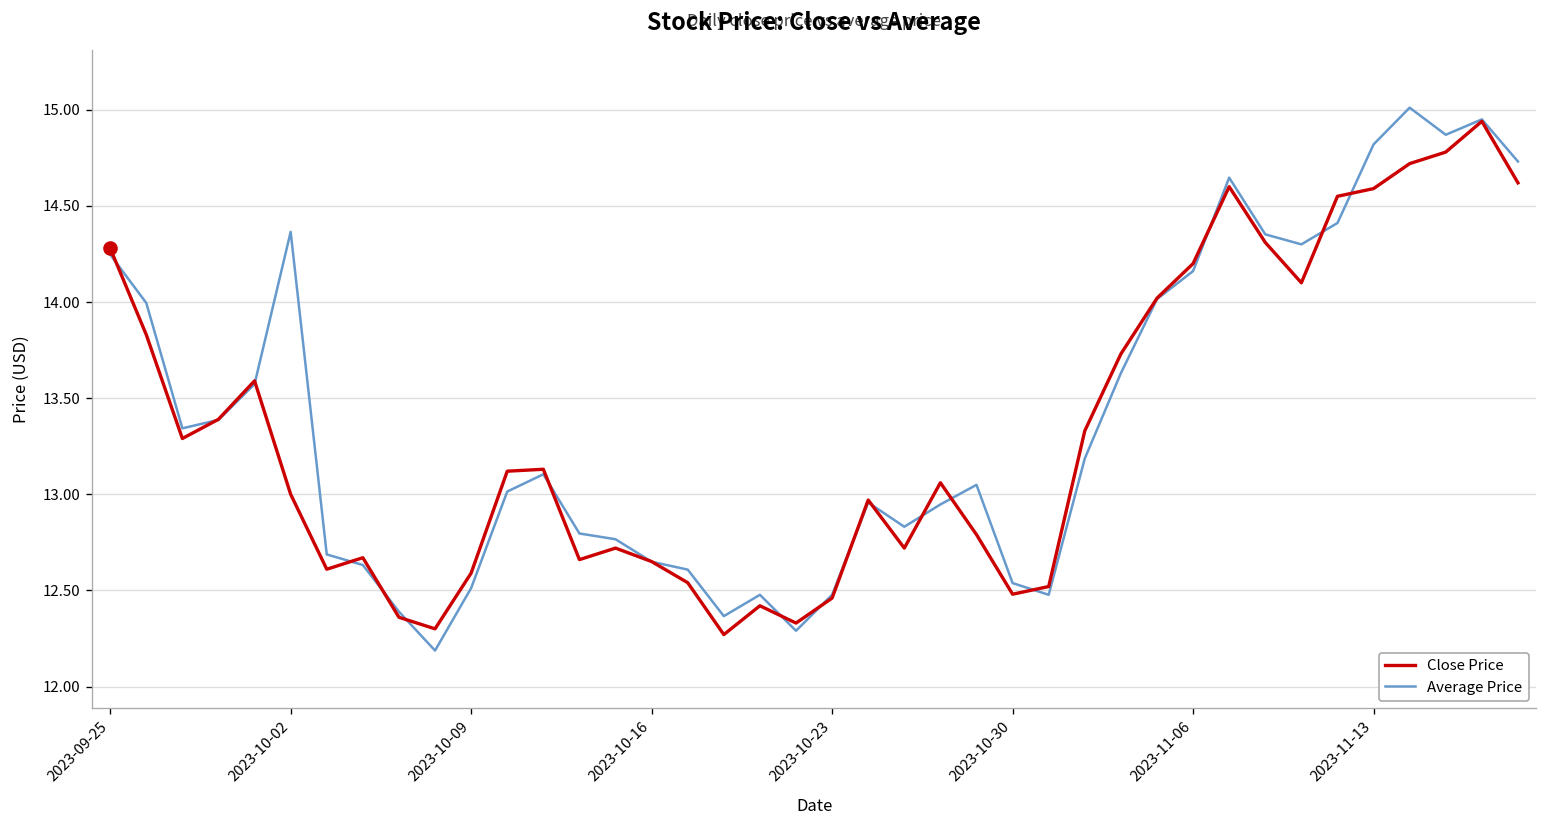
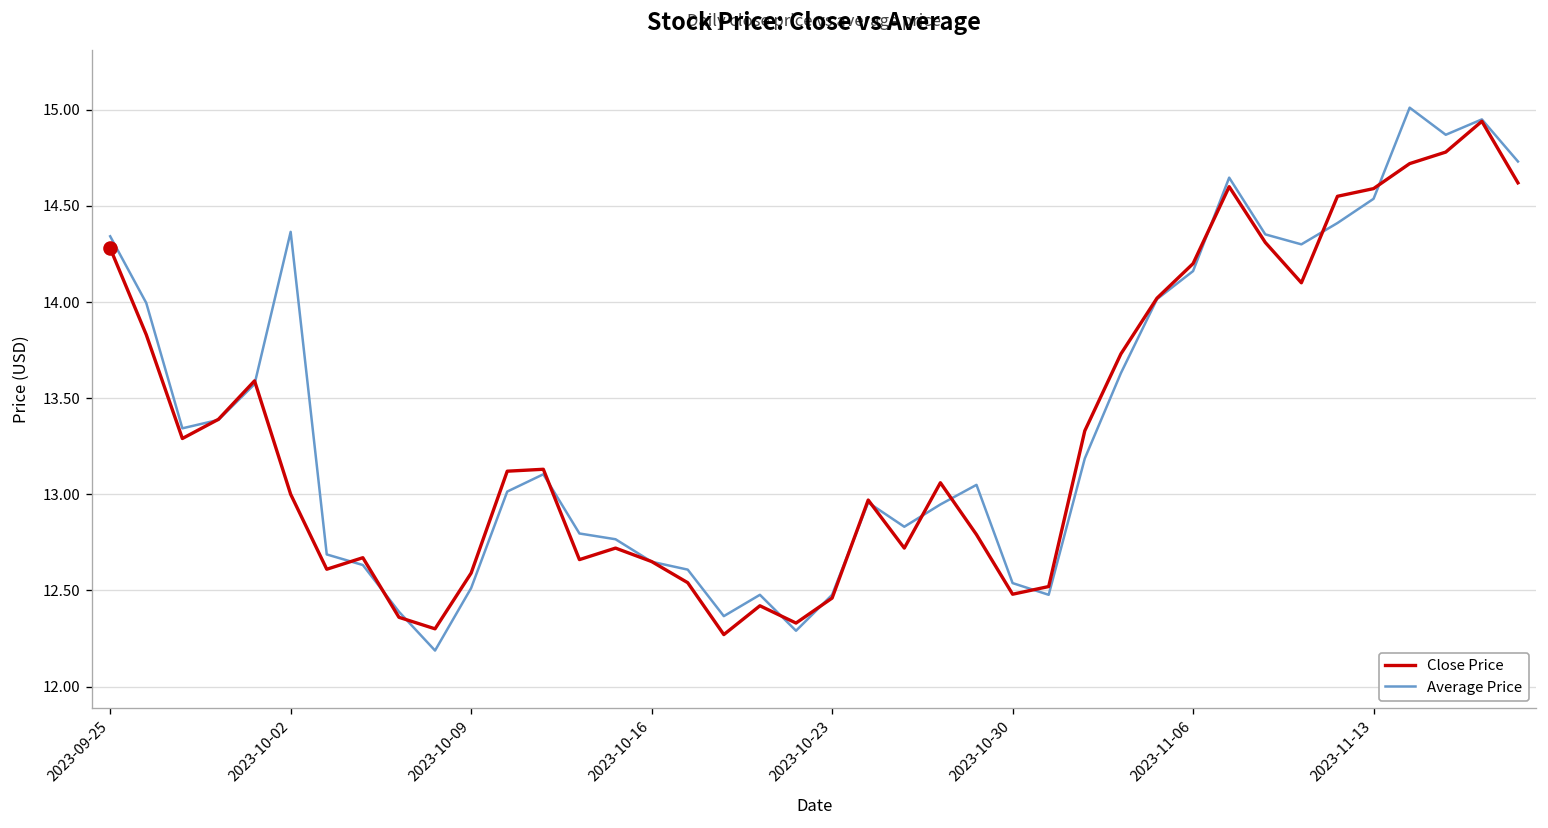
Average Price, 2023-09-25: 14.25 -> 14.34
Average Price, 2023-11-13: 14.82 -> 14.54
